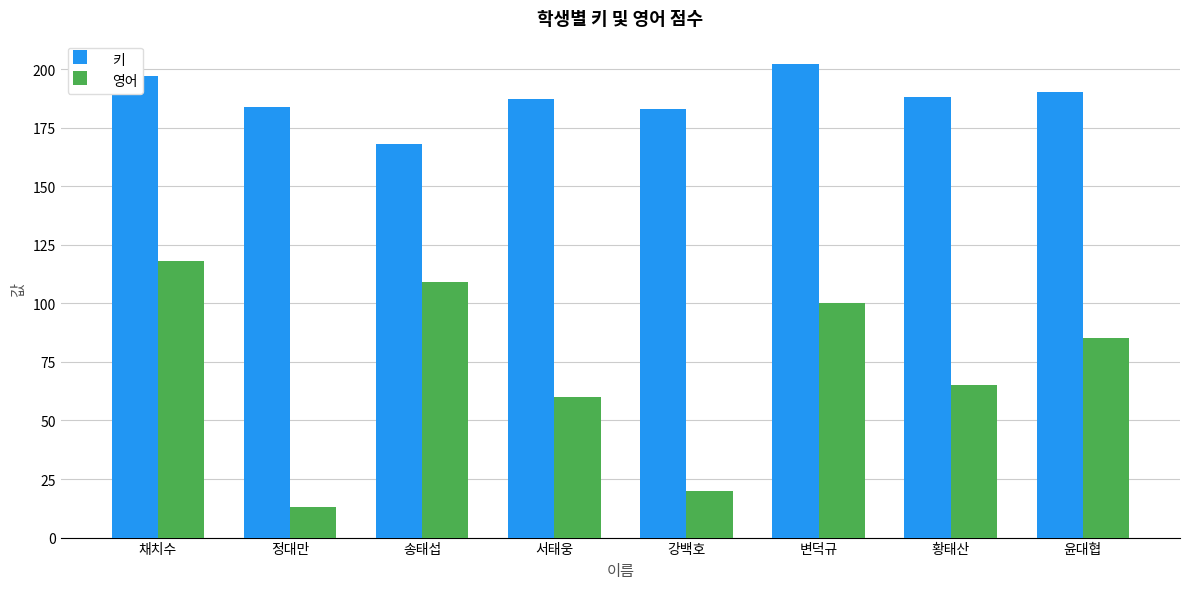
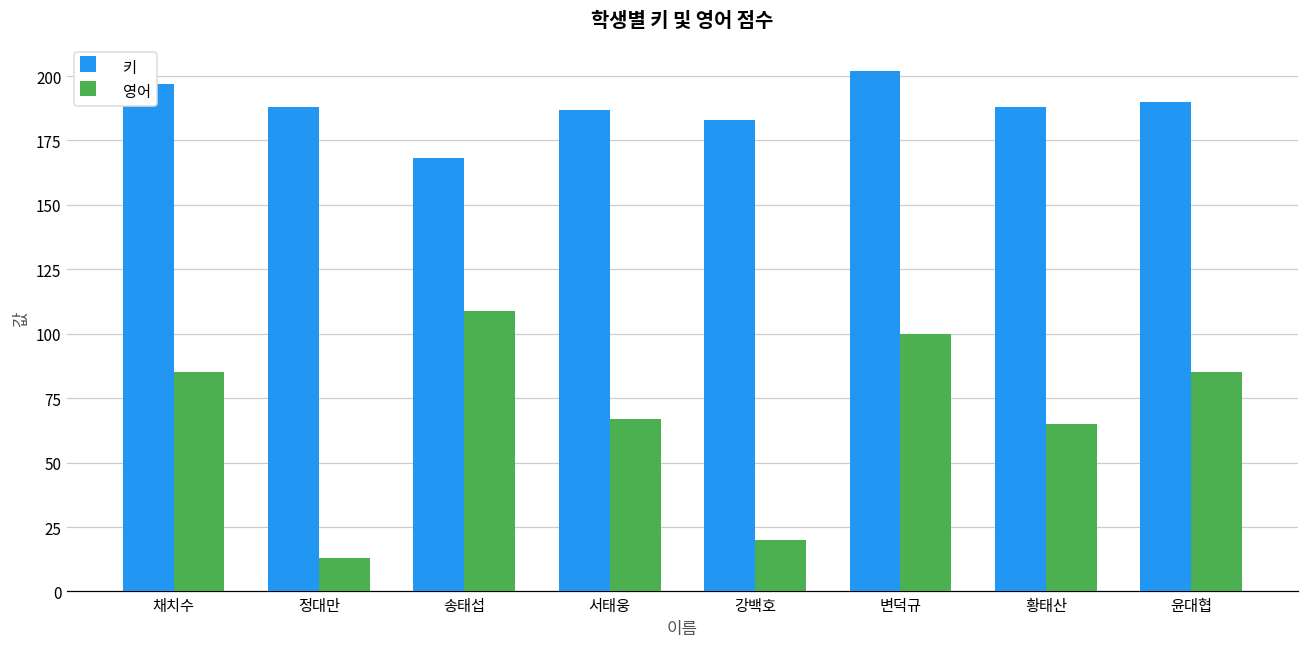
영어, 채치수: 118 -> 85
키, 정대만: 184 -> 188
영어, 서태웅: 60 -> 67
